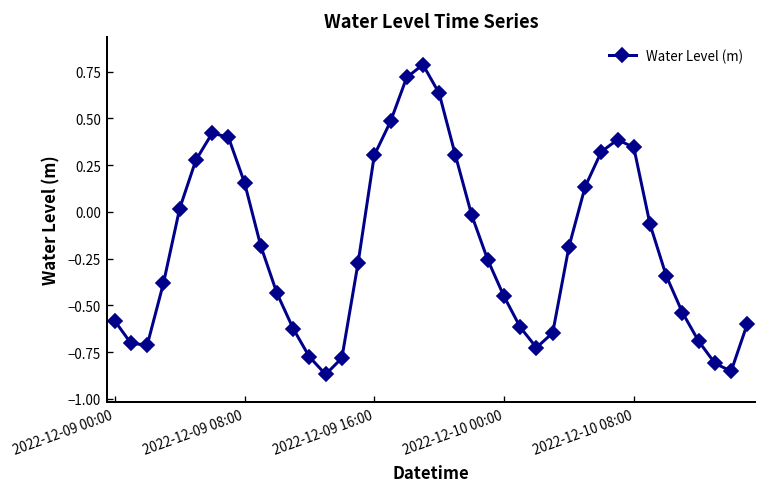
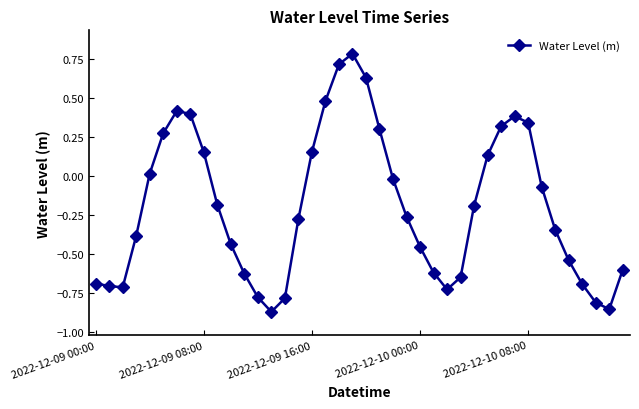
2022-12-09 00:00: -0.58 -> -0.69
2022-12-09 16:00: 0.30 -> 0.16
